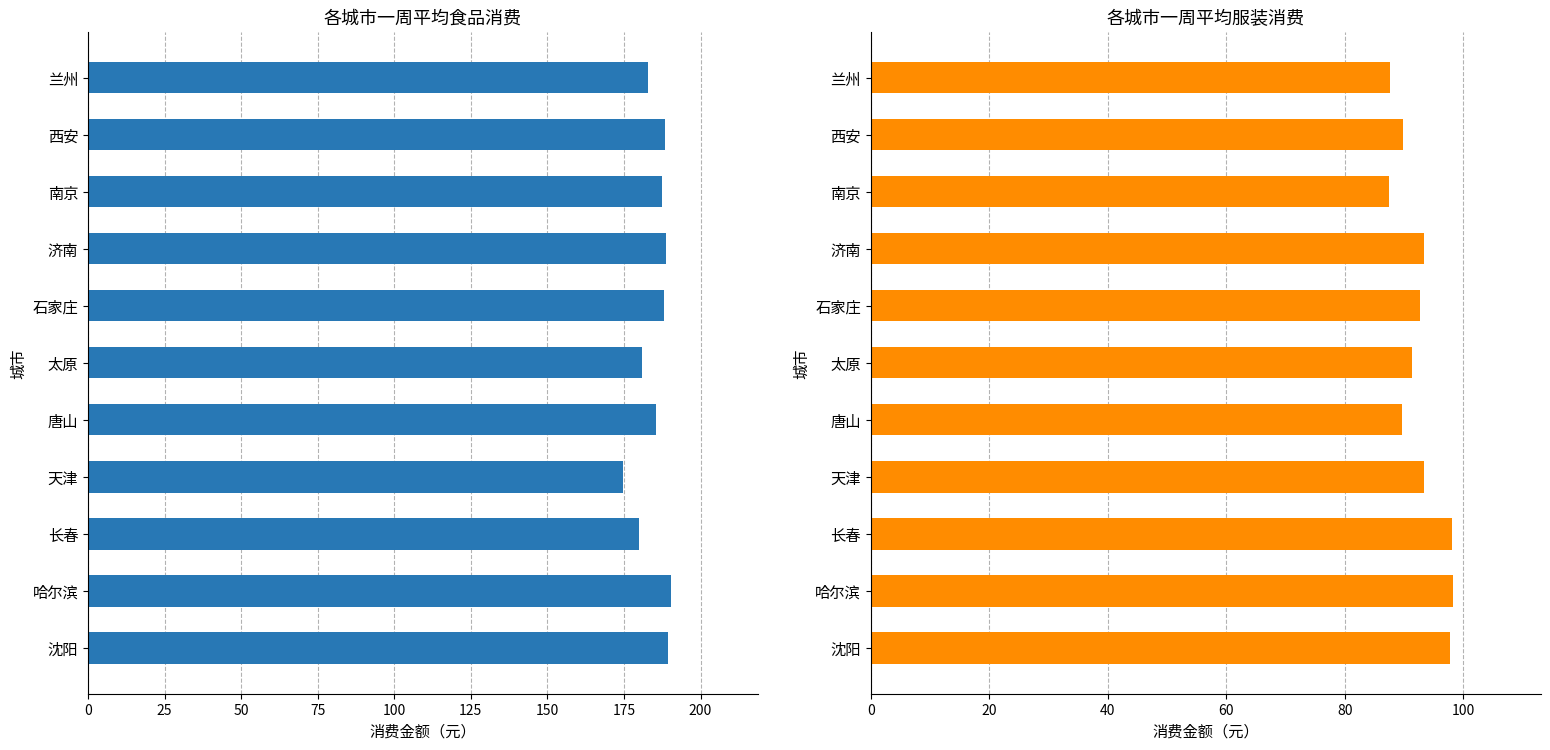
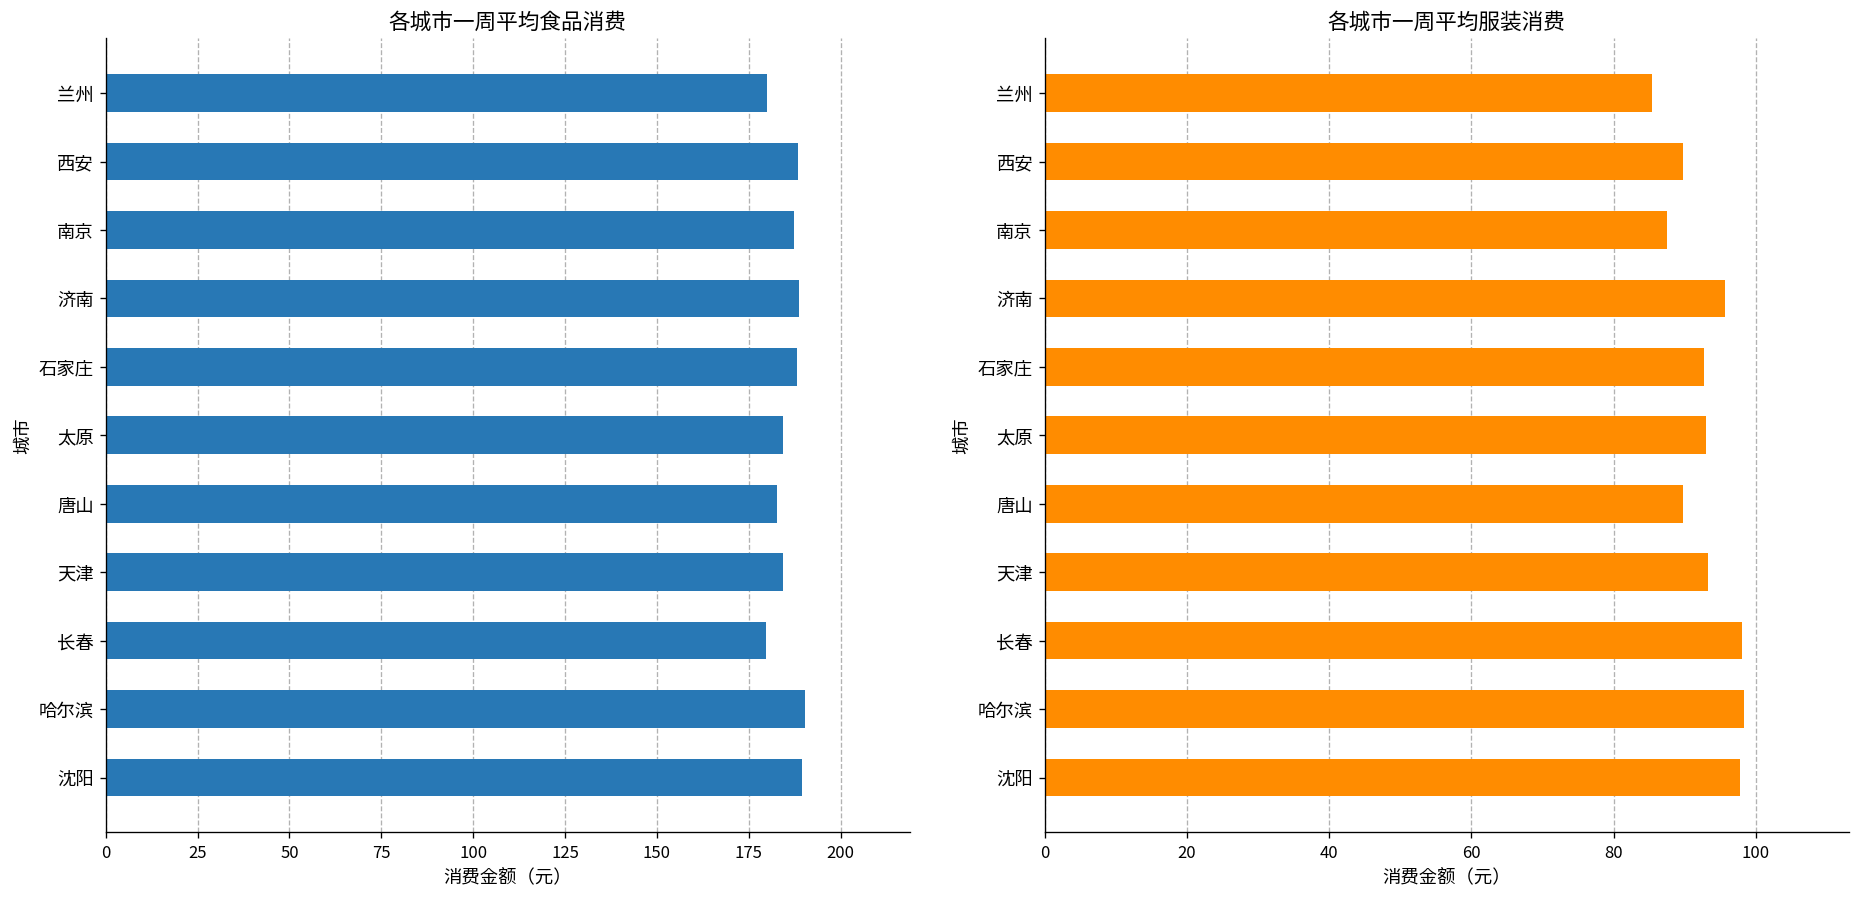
各城市一周平均食品消费, 兰州: 183 -> 180
各城市一周平均食品消费, 太原: 181 -> 184
各城市一周平均食品消费, 唐山: 186 -> 183
各城市一周平均食品消费, 天津: 175 -> 184
各城市一周平均服装消费, 兰州: 88 -> 85
各城市一周平均服装消费, 济南: 93 -> 96
各城市一周平均服装消费, 太原: 91 -> 93
